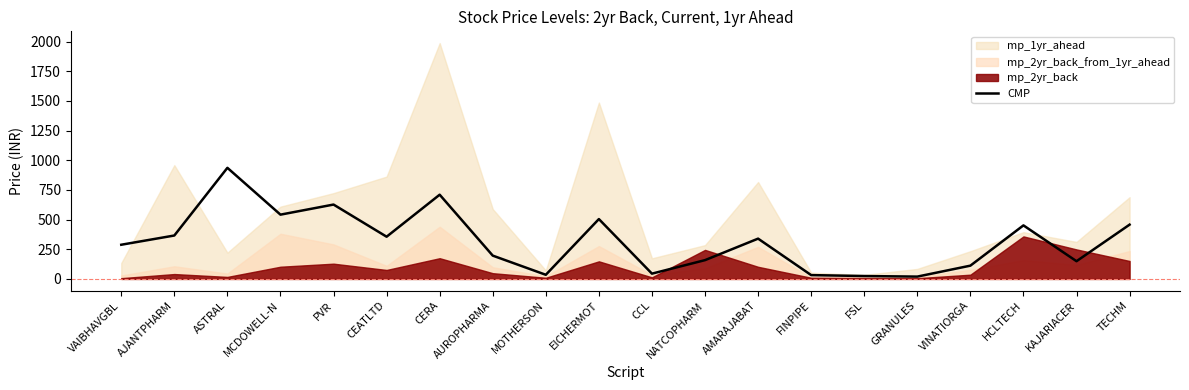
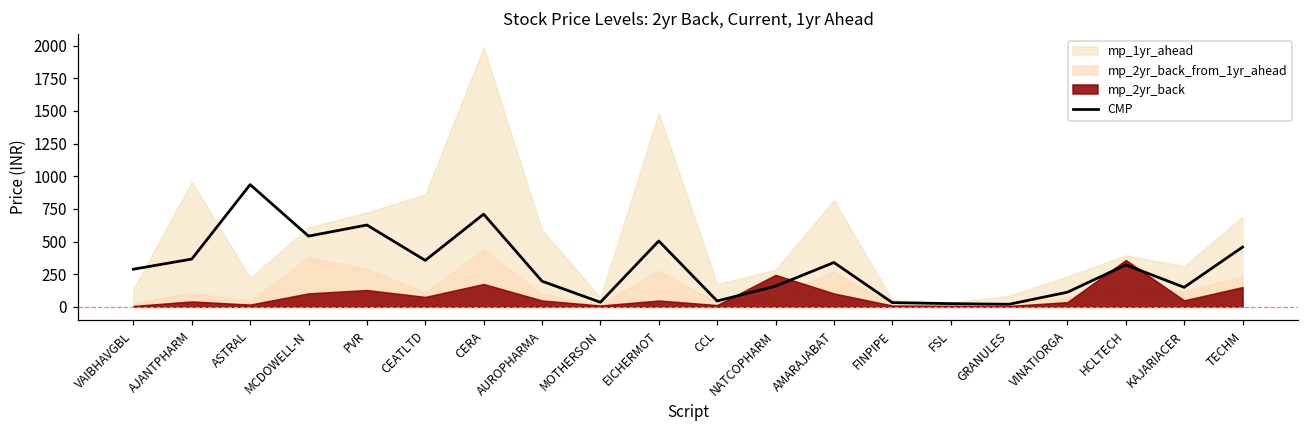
mp_2yr_back, EICHERMOT: 150 -> 50
CMP, HCLTECH: 450 -> 320
mp_2yr_back, KAJARIACER: 250 -> 50
